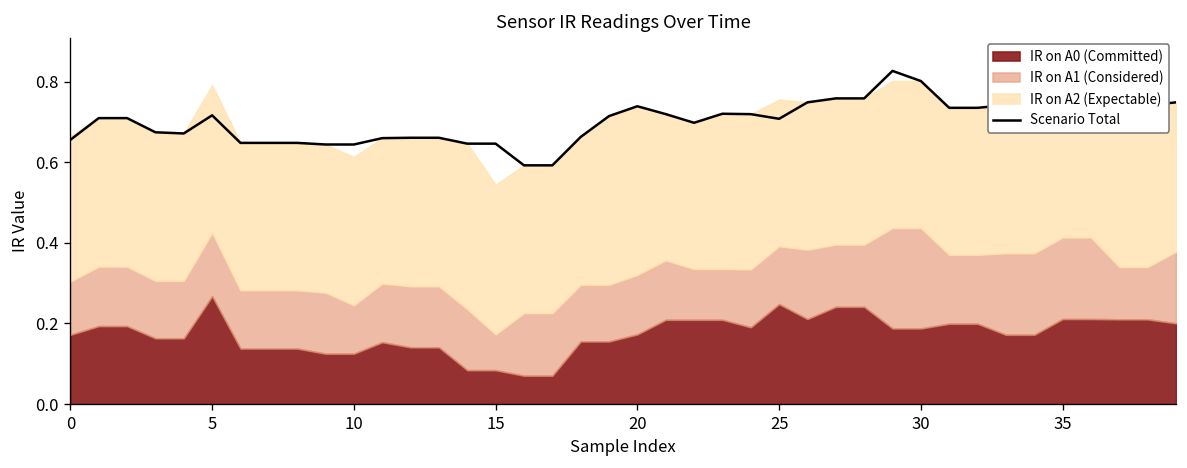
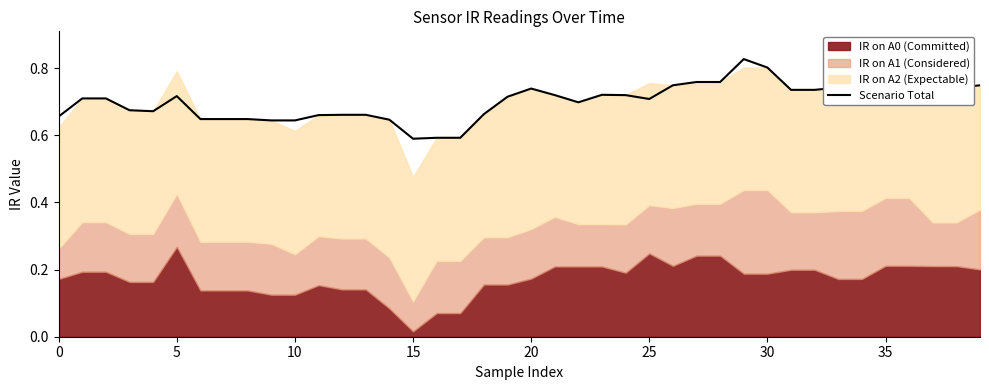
IR on A1 (Considered), 0: 0.13 -> 0.09
Scenario Total, 15: 0.65 -> 0.59
IR on A0 (Committed), 15: 0.08 -> 0.02
